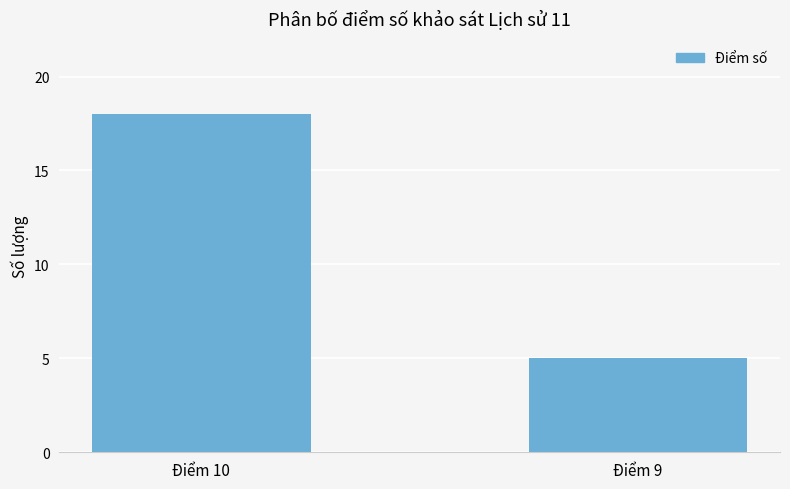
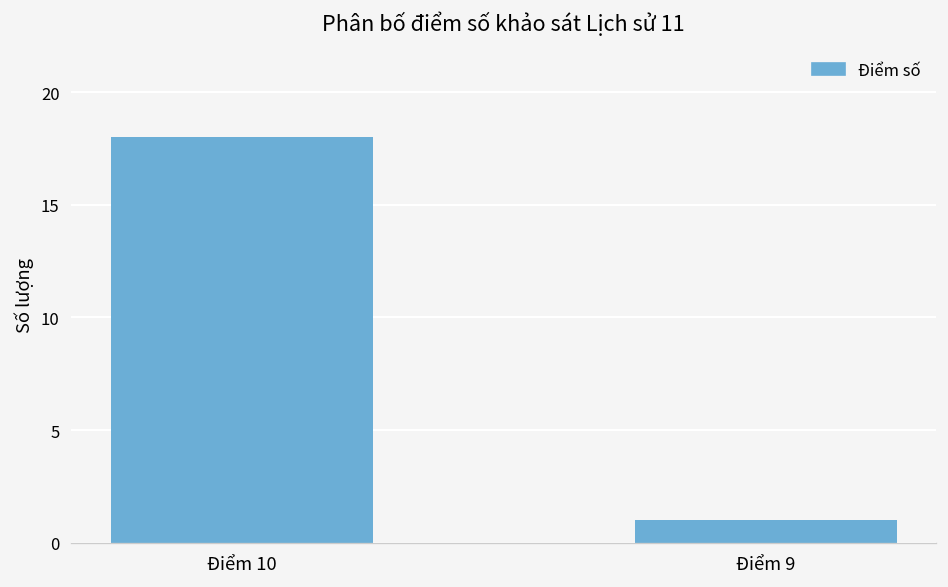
Điểm 9: 5 -> 1
